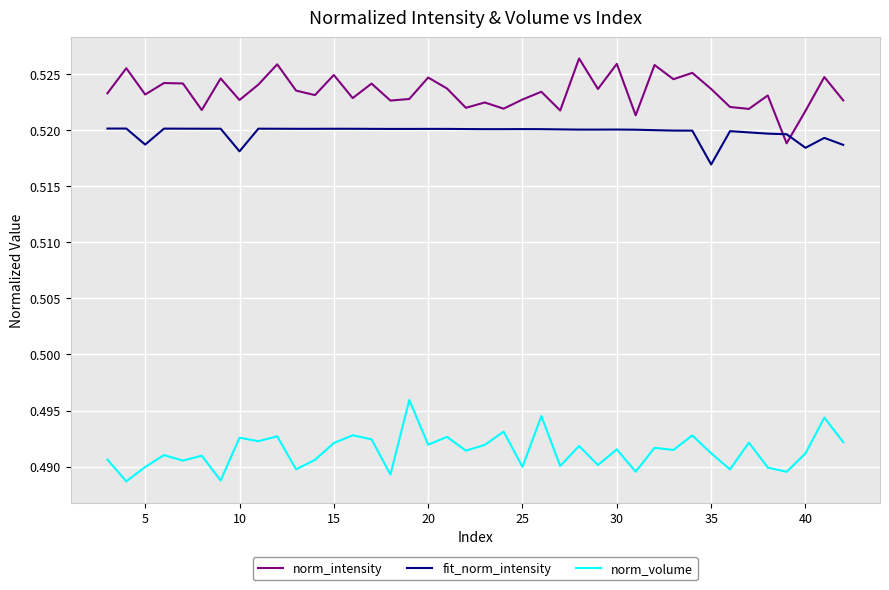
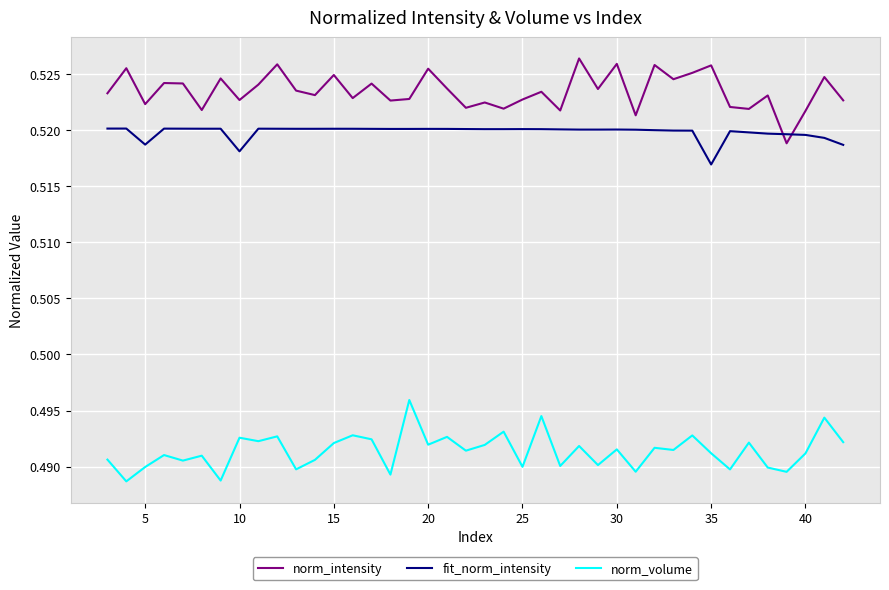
norm_intensity, 5: 0.5232 -> 0.5223
norm_intensity, 20: 0.5247 -> 0.5255
norm_intensity, 35: 0.5237 -> 0.5258
fit_norm_intensity, 40: 0.5184 -> 0.5196
